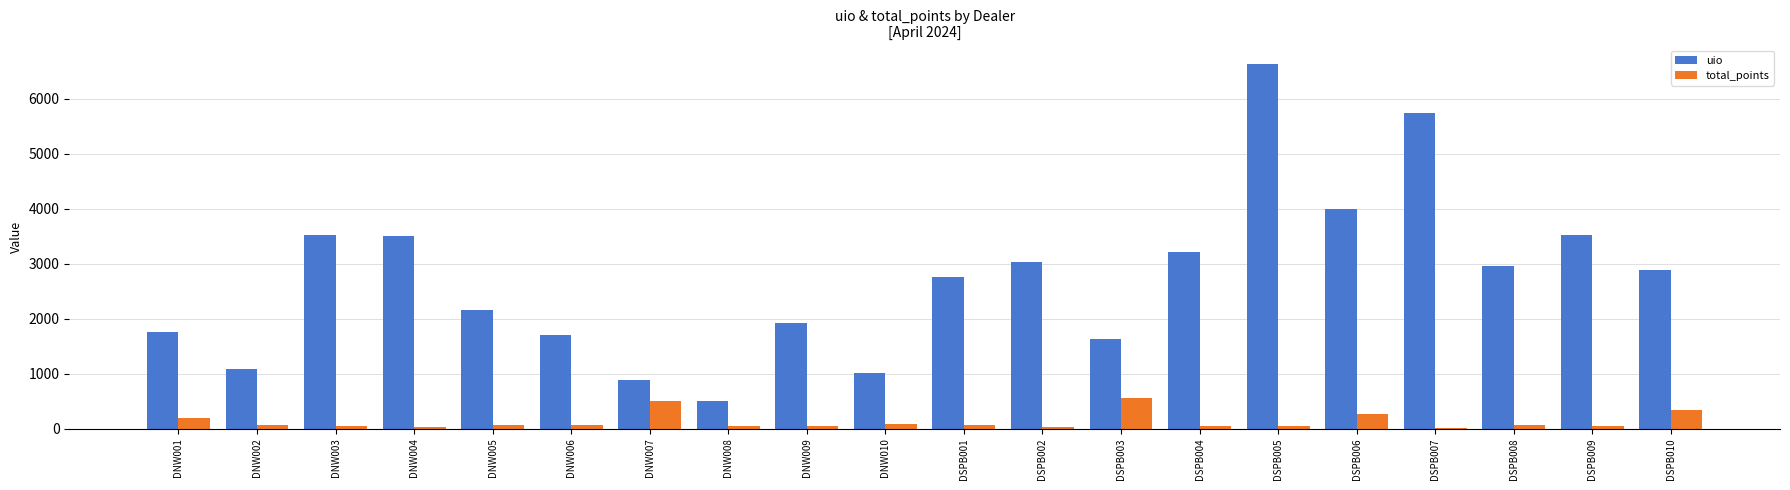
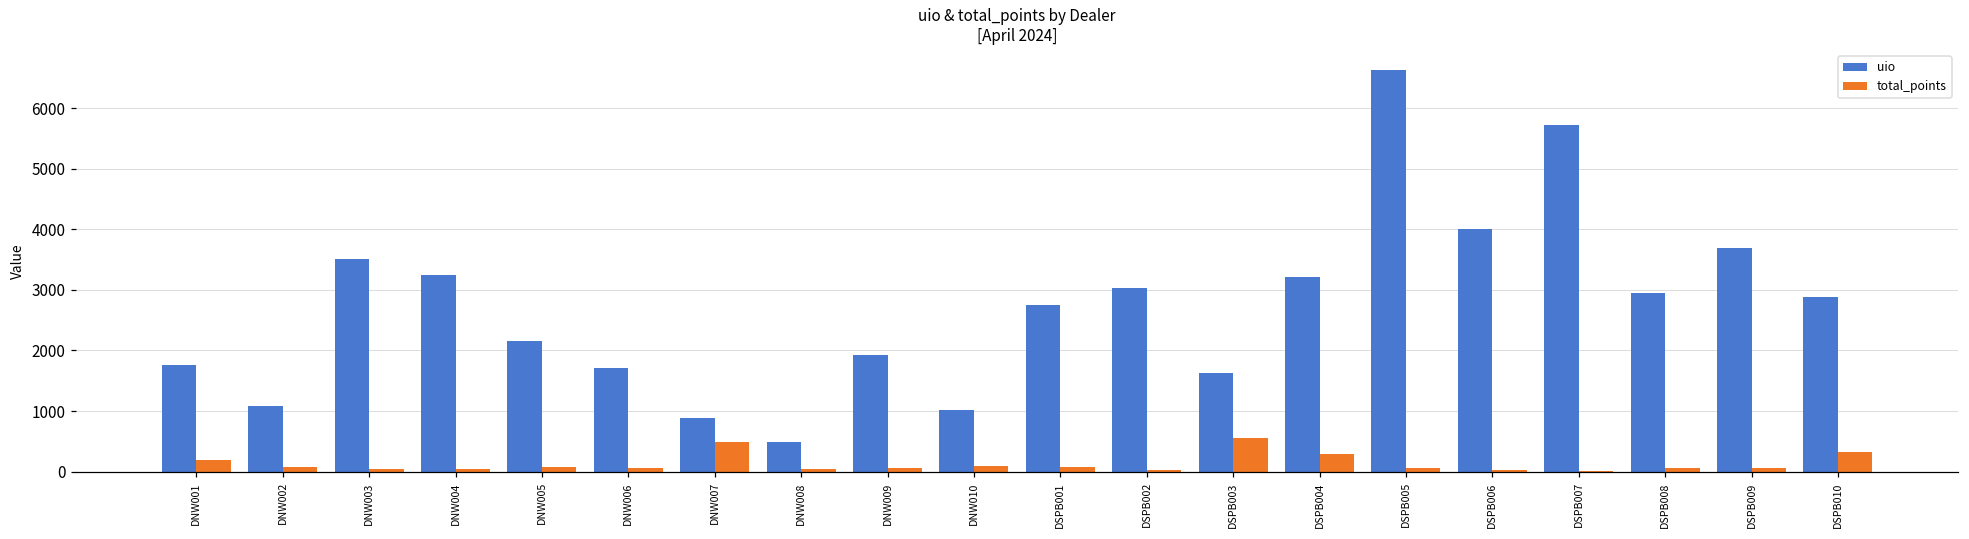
uio, DNW004: 3500 -> 3300
total_points, DSPB004: 0 -> 300
total_points, DSPB006: 300 -> 0
uio, DSPB009: 3500 -> 3700
